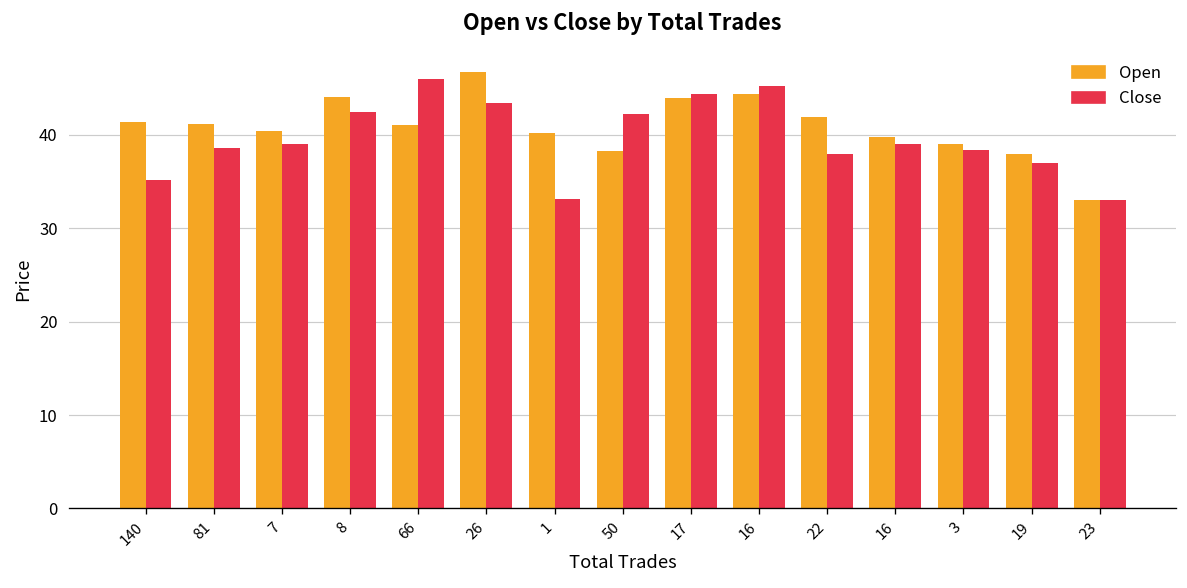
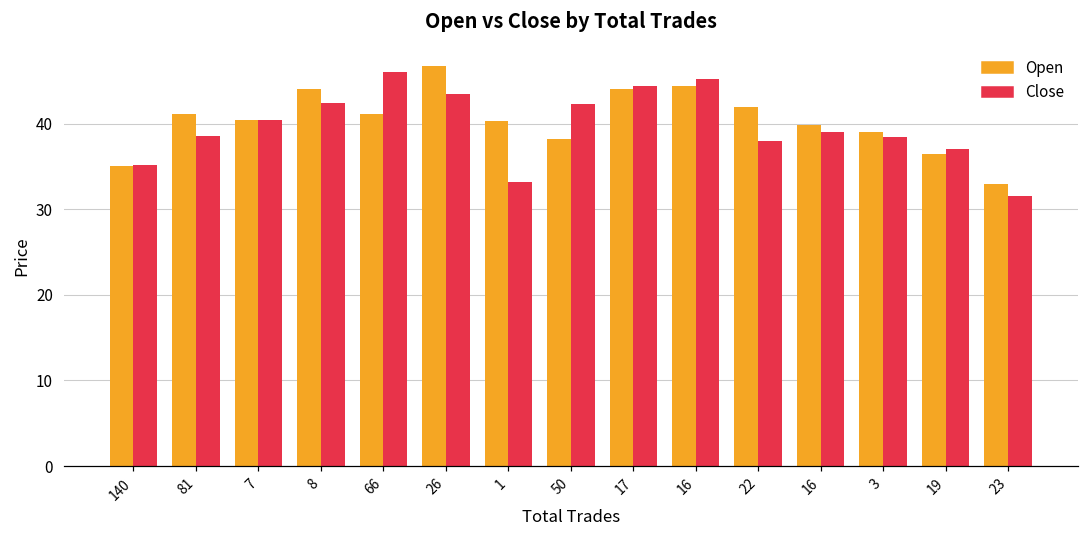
Open, 140: 41 -> 35
Close, 7: 39 -> 40
Open, 19: 38 -> 37
Close, 23: 33 -> 32
